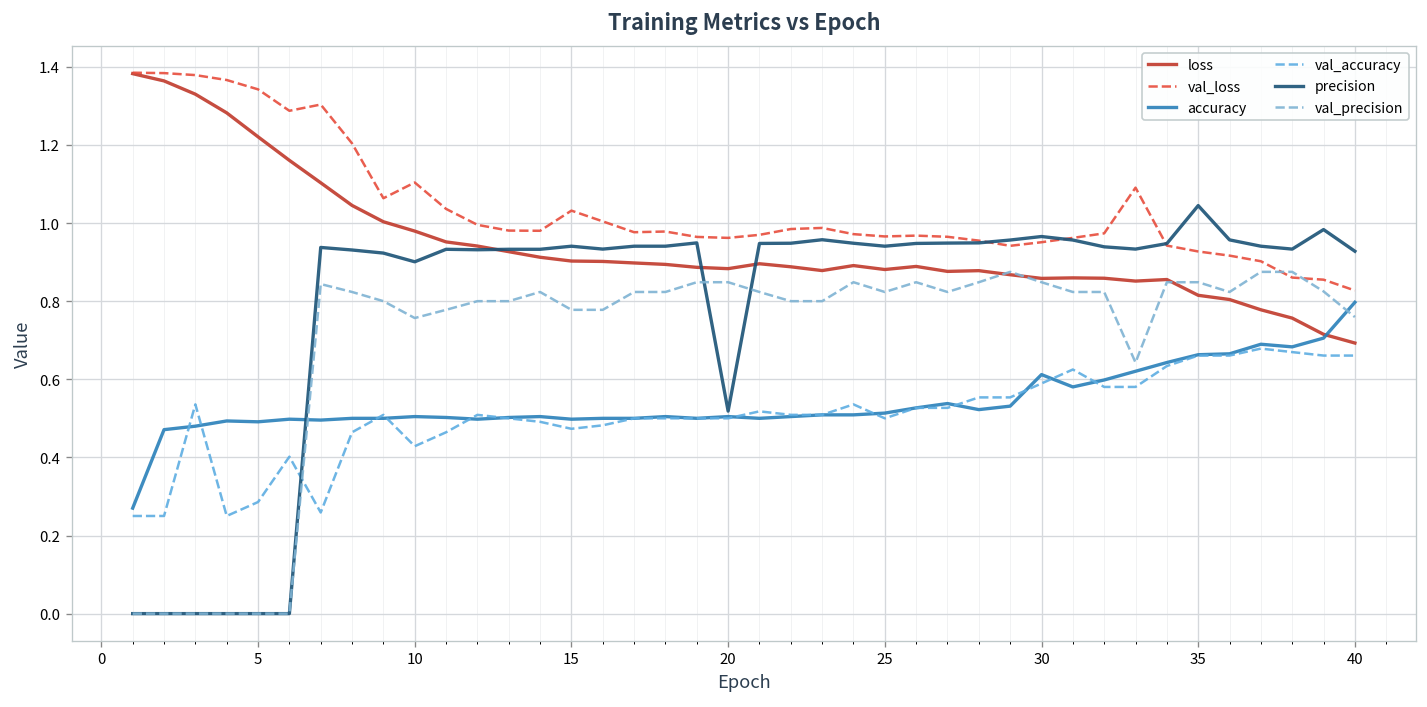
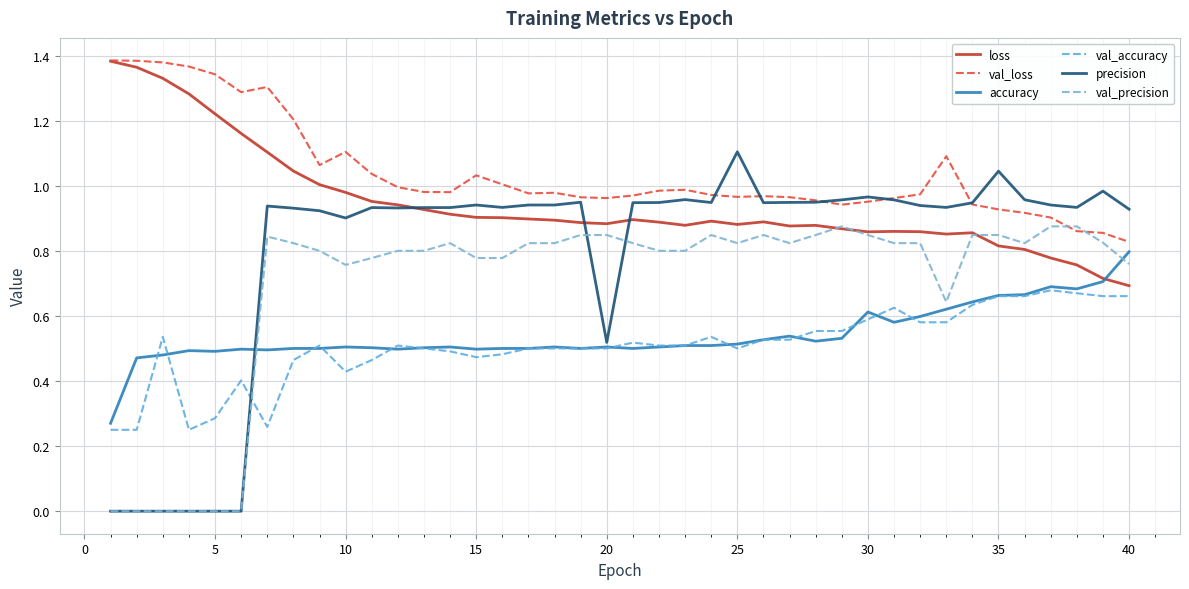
precision, 25: 0.94 -> 1.10
